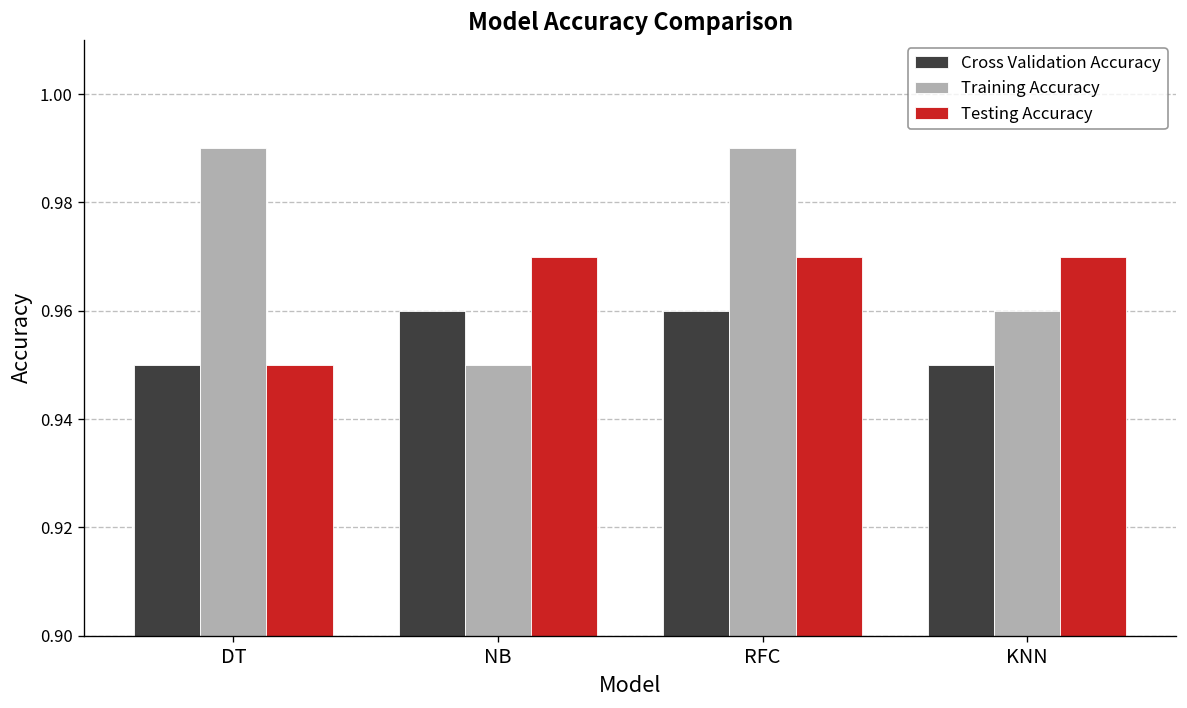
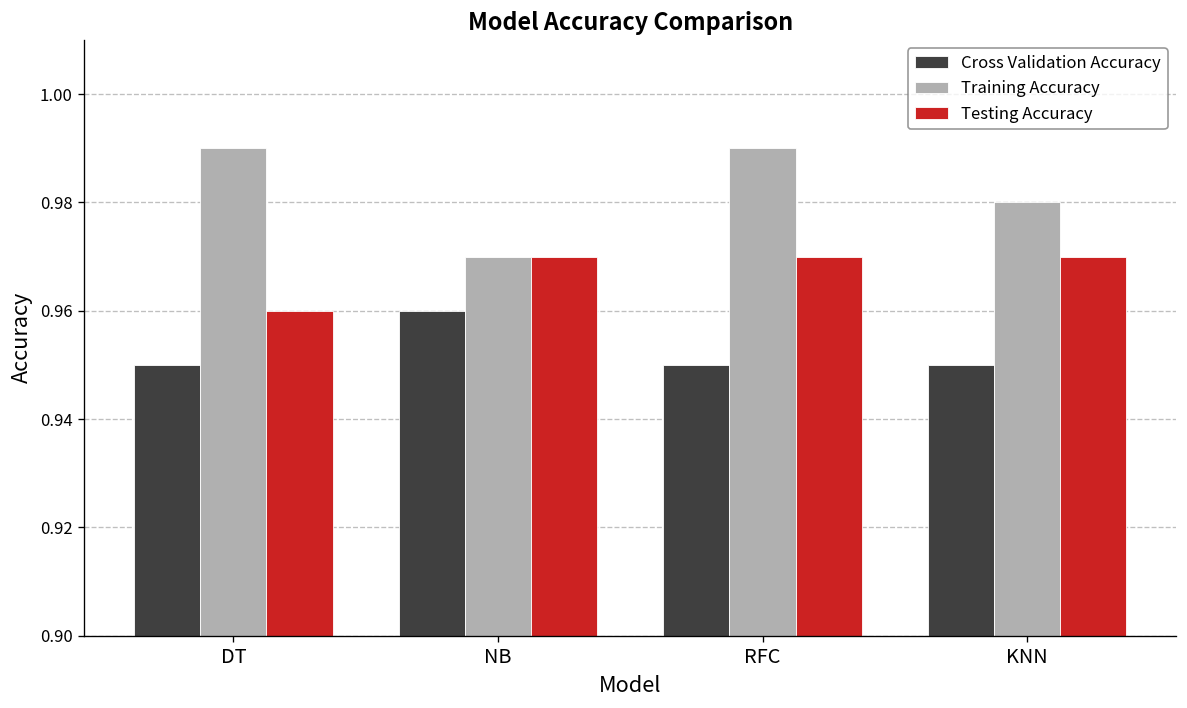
Testing Accuracy, DT: 0.95 -> 0.96
Training Accuracy, NB: 0.95 -> 0.97
Cross Validation Accuracy, RFC: 0.96 -> 0.95
Training Accuracy, KNN: 0.96 -> 0.98
